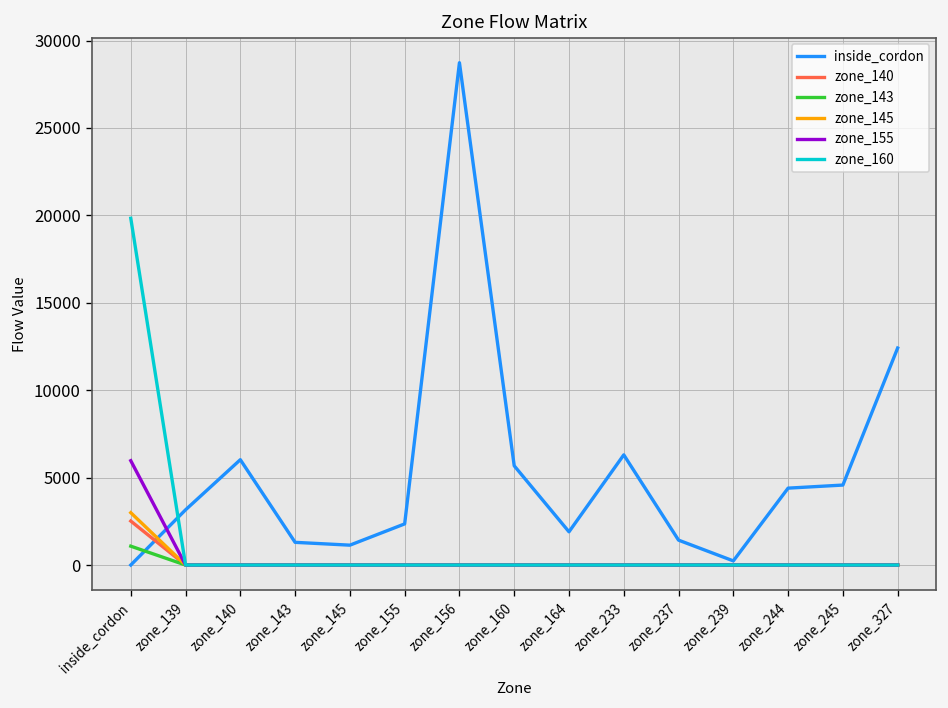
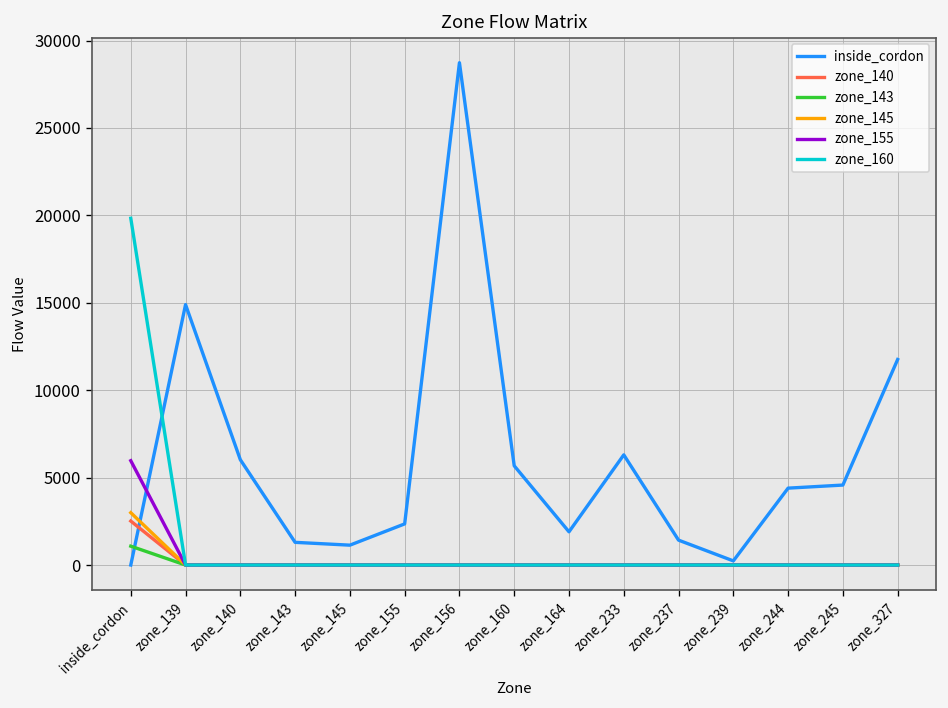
inside_cordon, zone_139: 3200 -> 14900
inside_cordon, zone_327: 12400 -> 11800
